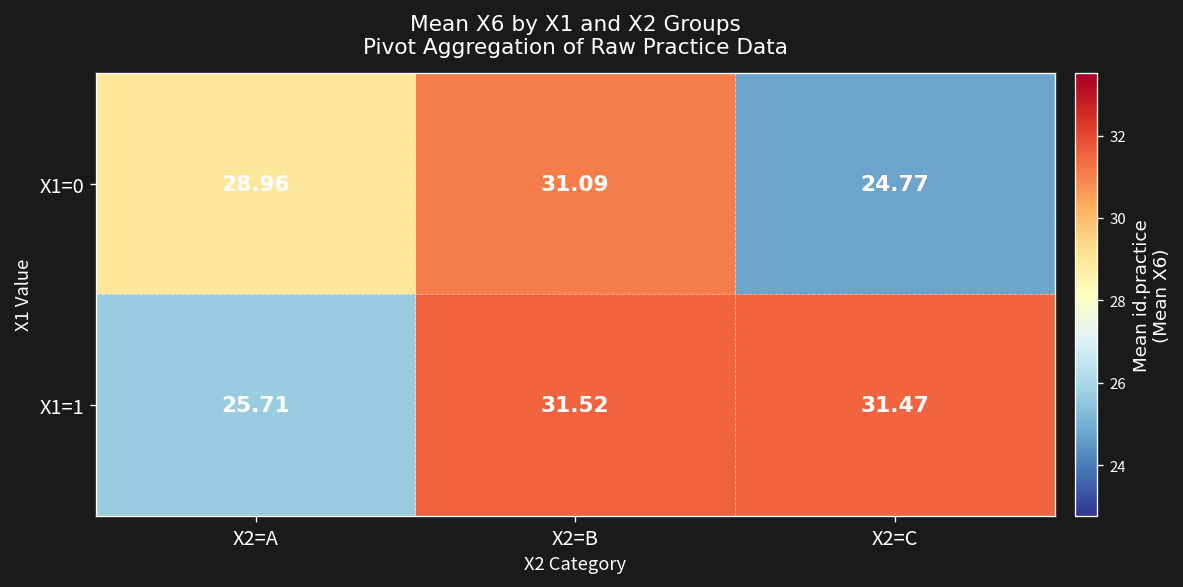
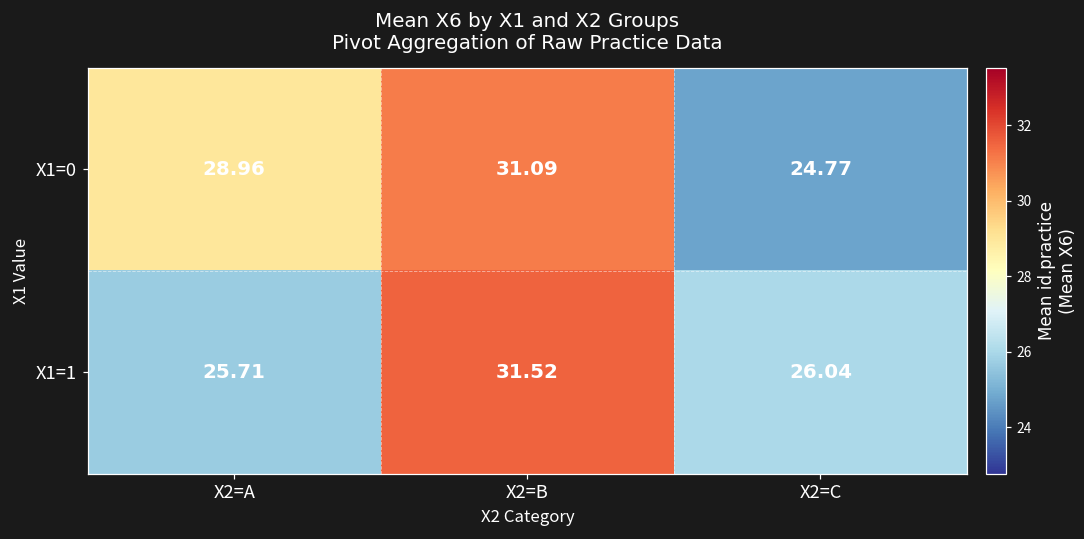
X1=1, X2=C: 31.47 -> 26.04
